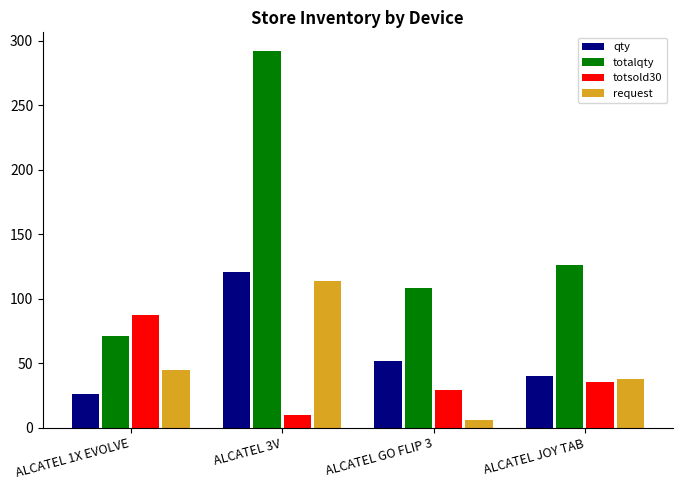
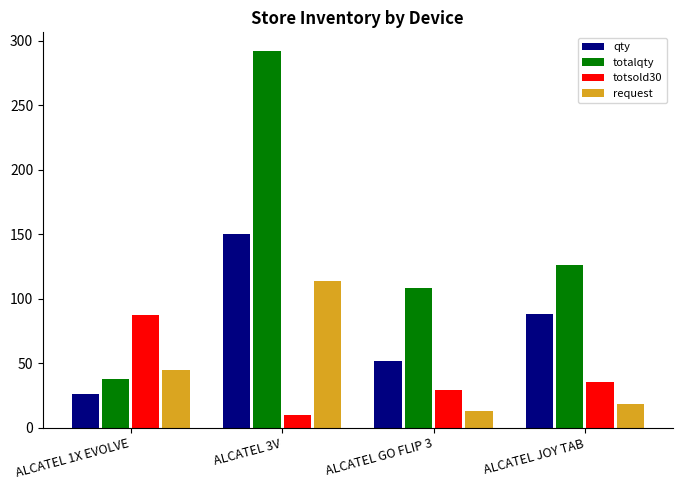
totalqty, ALCATEL 1X EVOLVE: 71 -> 38
qty, ALCATEL 3V: 121 -> 150
request, ALCATEL GO FLIP 3: 6 -> 13
qty, ALCATEL JOY TAB: 40 -> 88
request, ALCATEL JOY TAB: 38 -> 18
